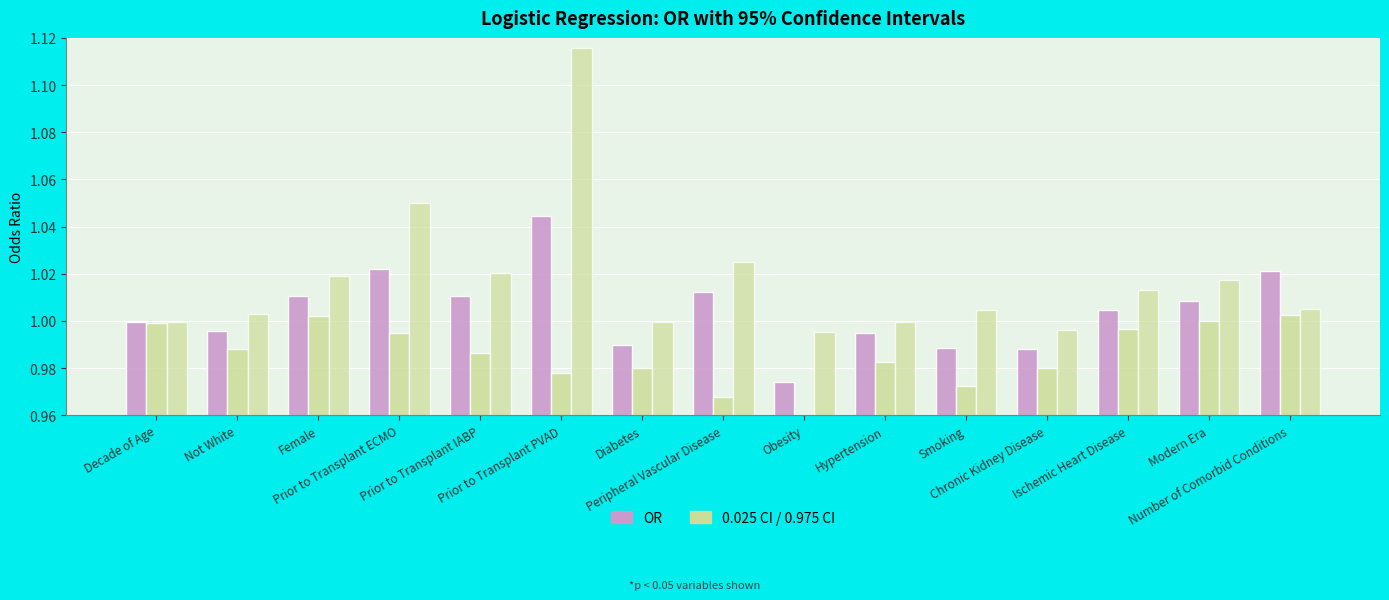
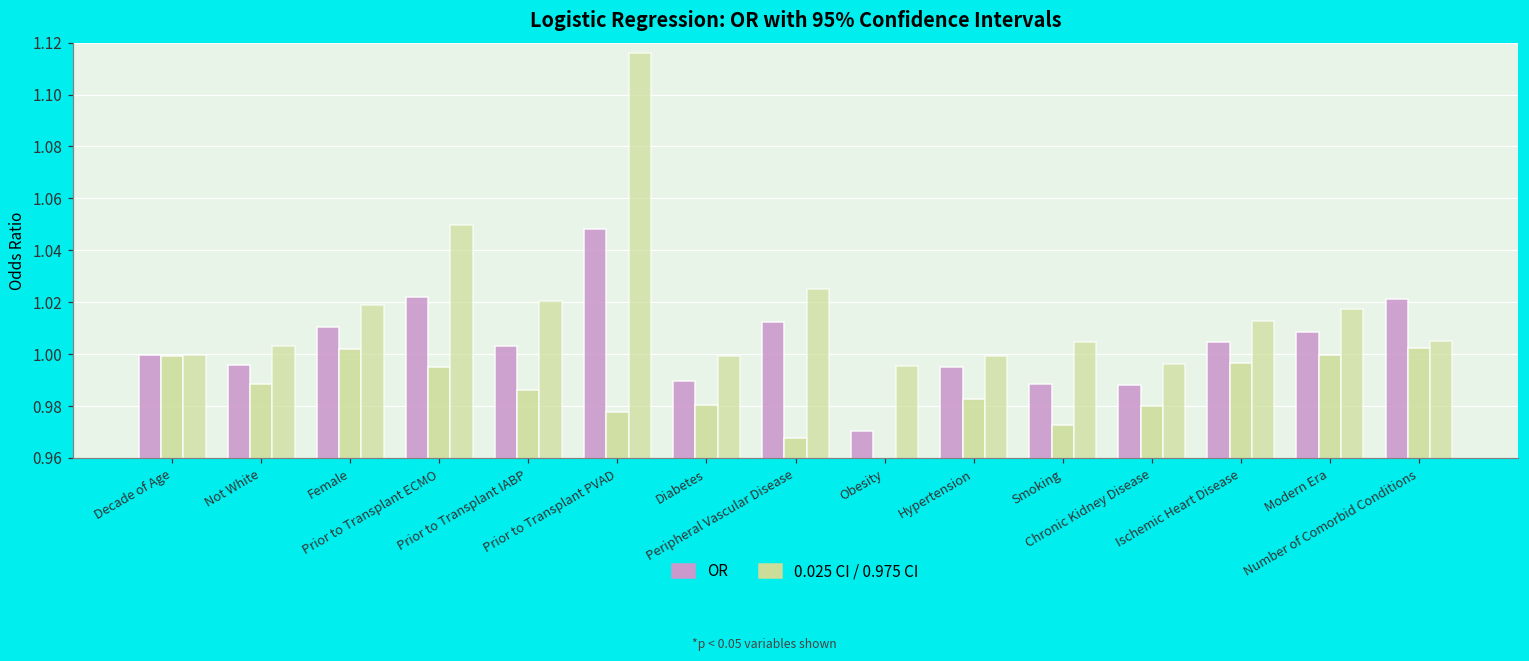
OR, Prior to Transplant IABP: 1.011 -> 1.003
OR, Prior to Transplant PVAD: 1.045 -> 1.048
OR, Obesity: 0.974 -> 0.970
